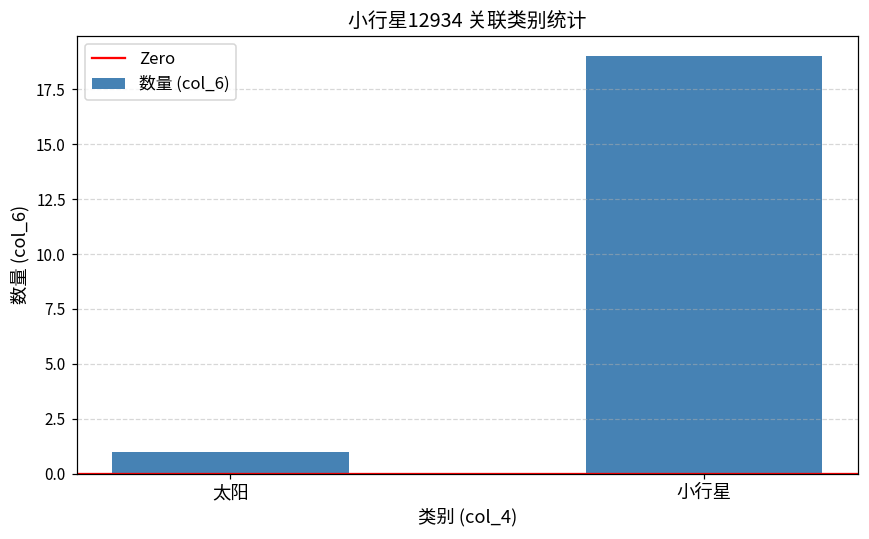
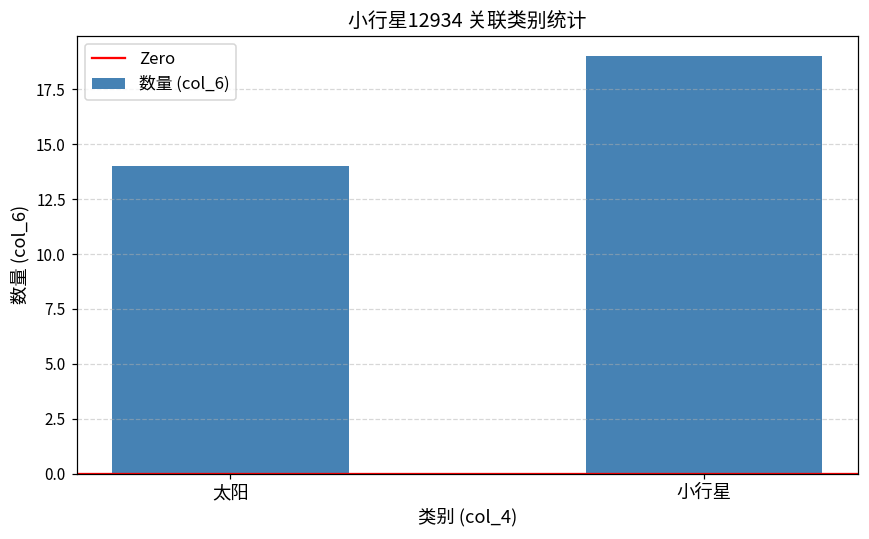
太阳: 1 -> 14
